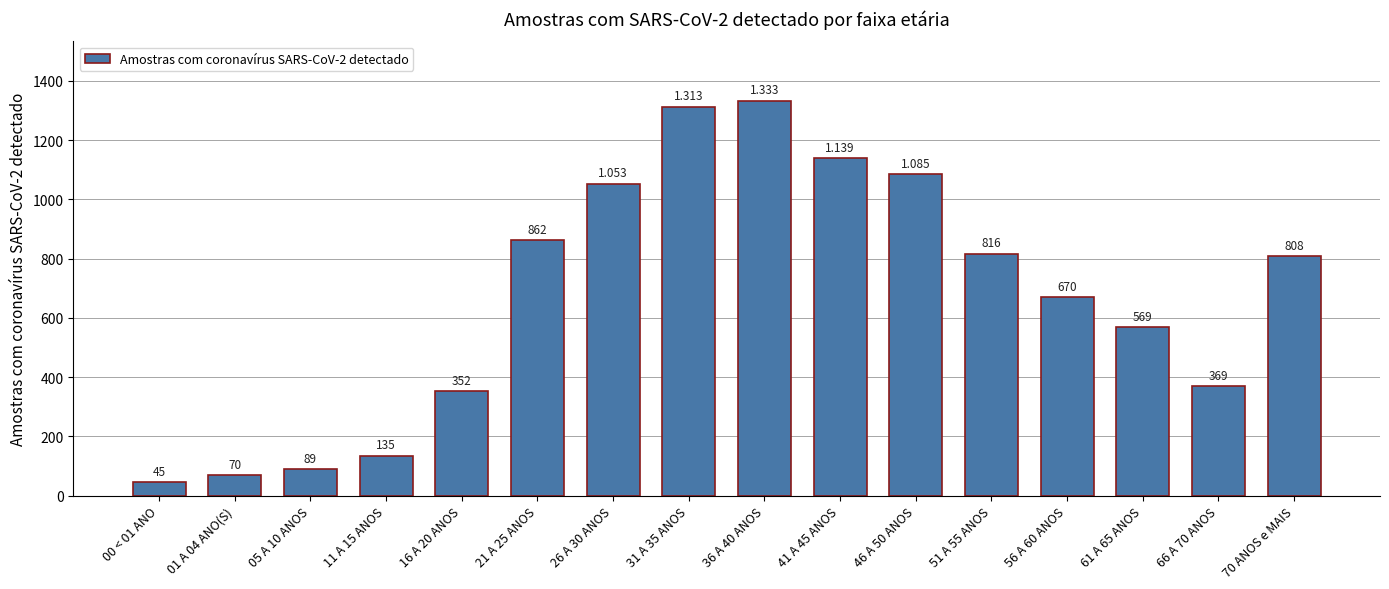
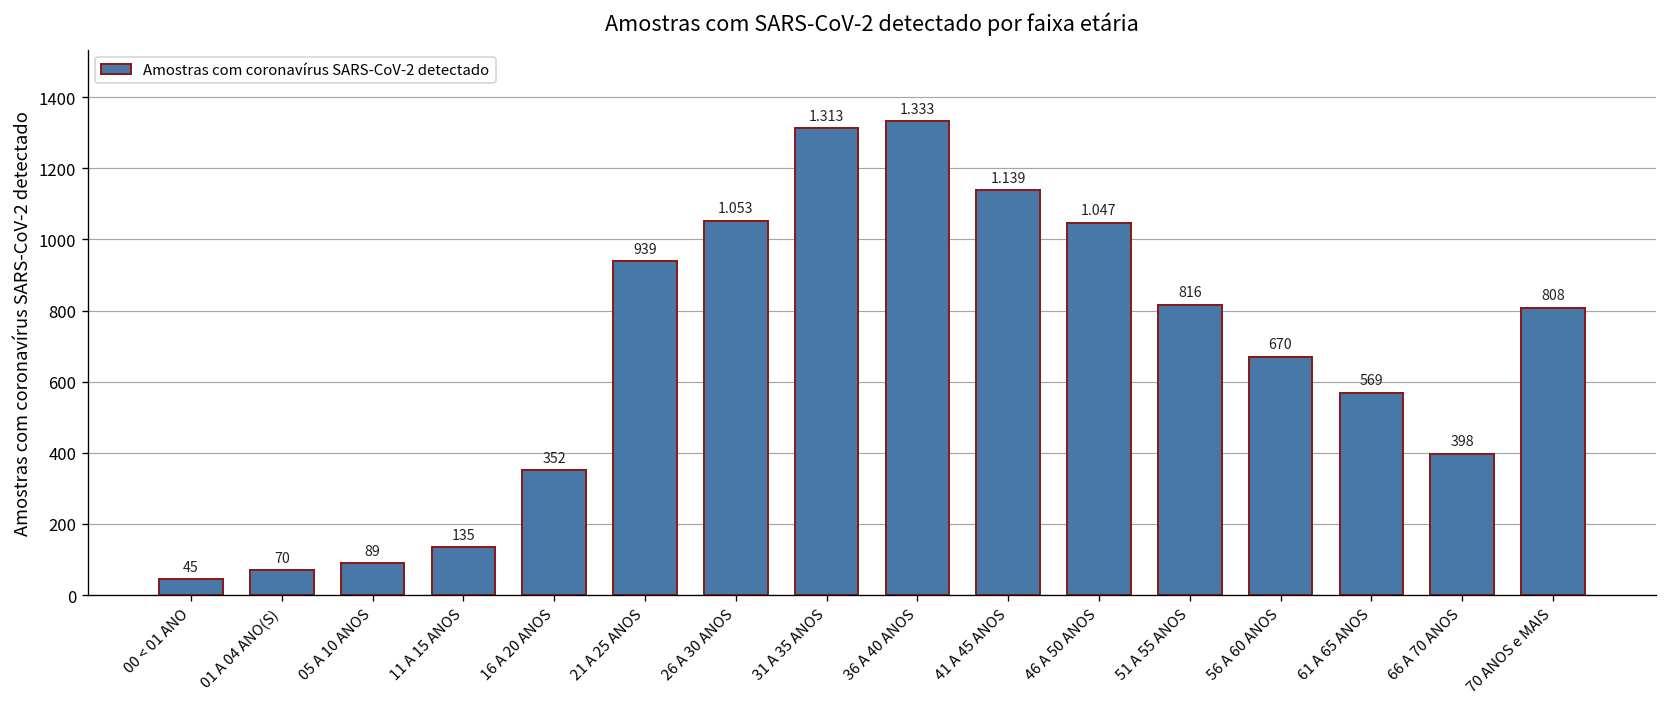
21 A 25 ANOS: 862 -> 939
46 A 50 ANOS: 1.085 -> 1.047
66 A 70 ANOS: 369 -> 398
